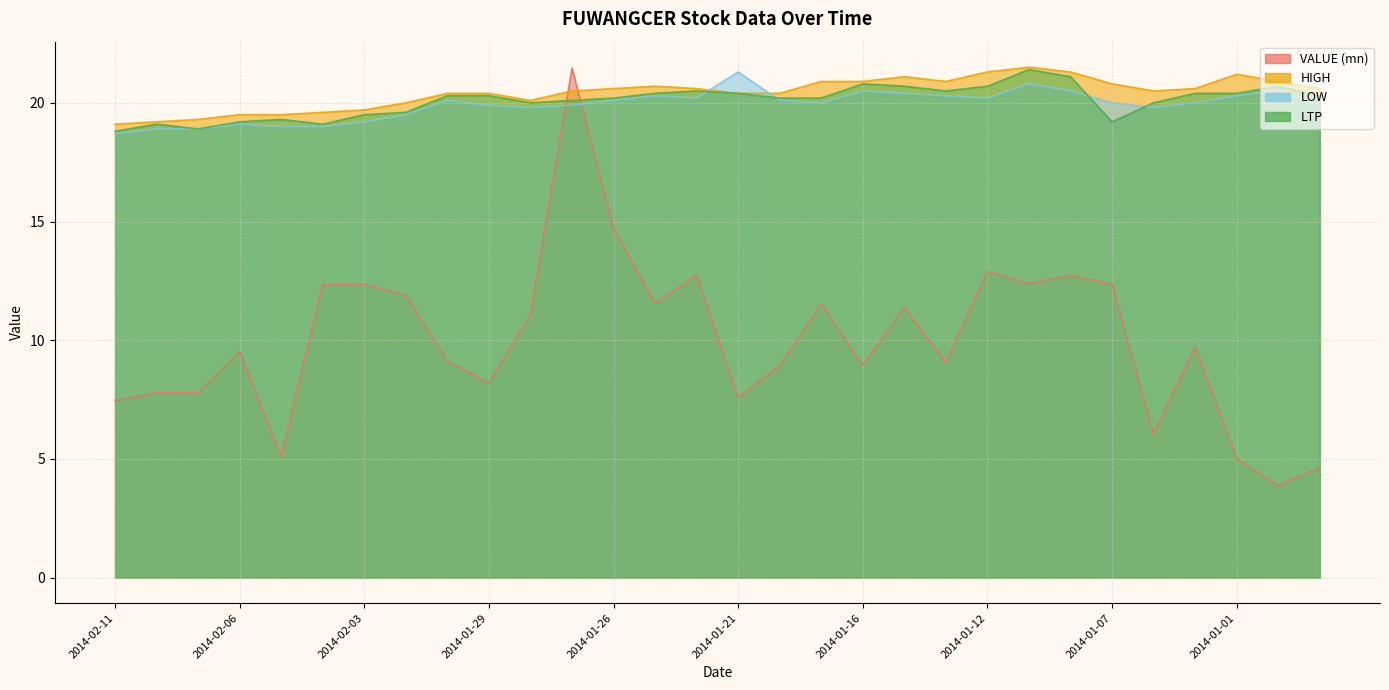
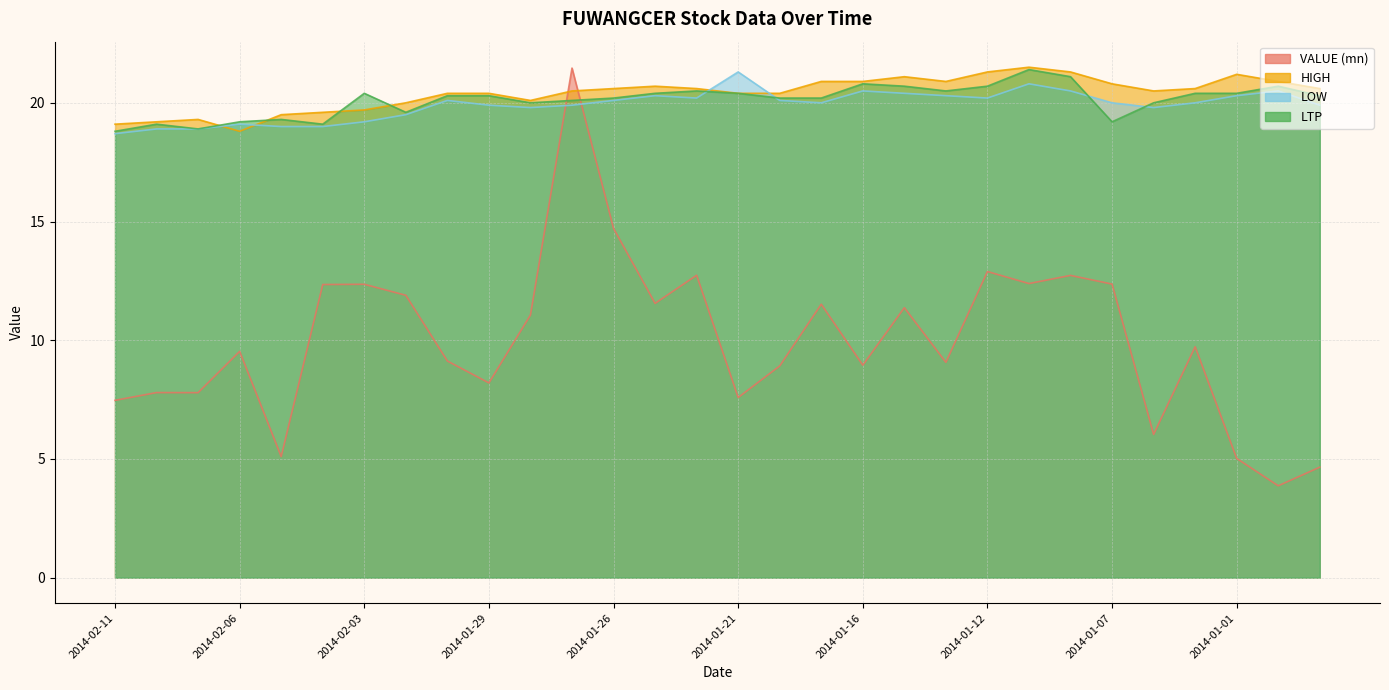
HIGH, 2014-02-06: 19.5 -> 18.8
LTP, 2014-02-03: 19.5 -> 20.4
